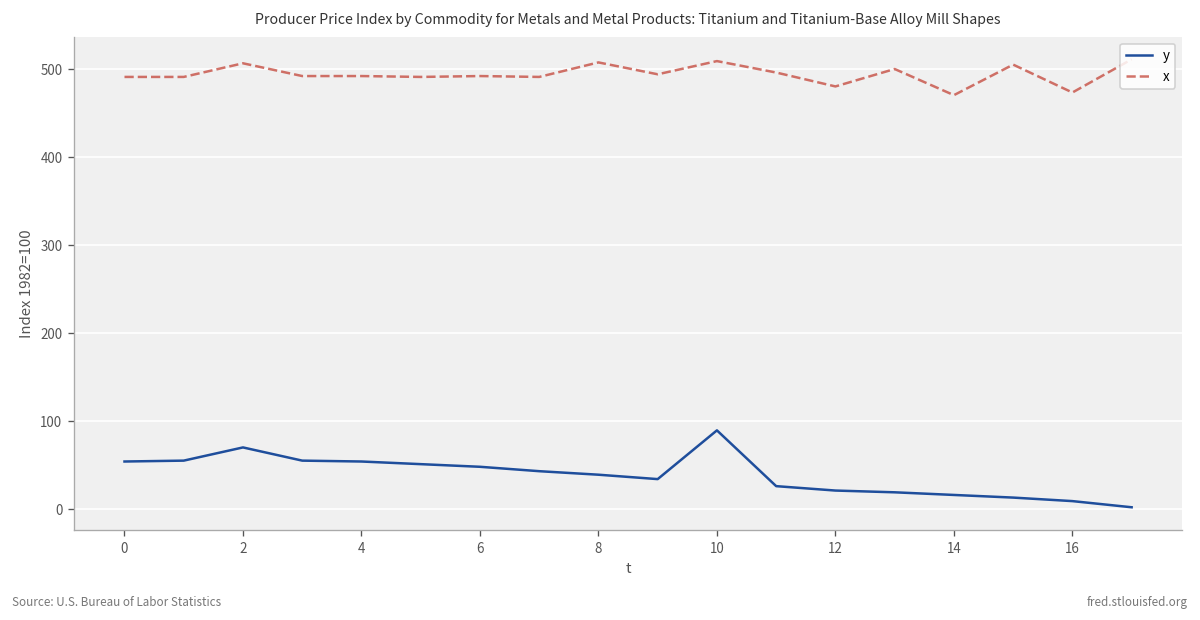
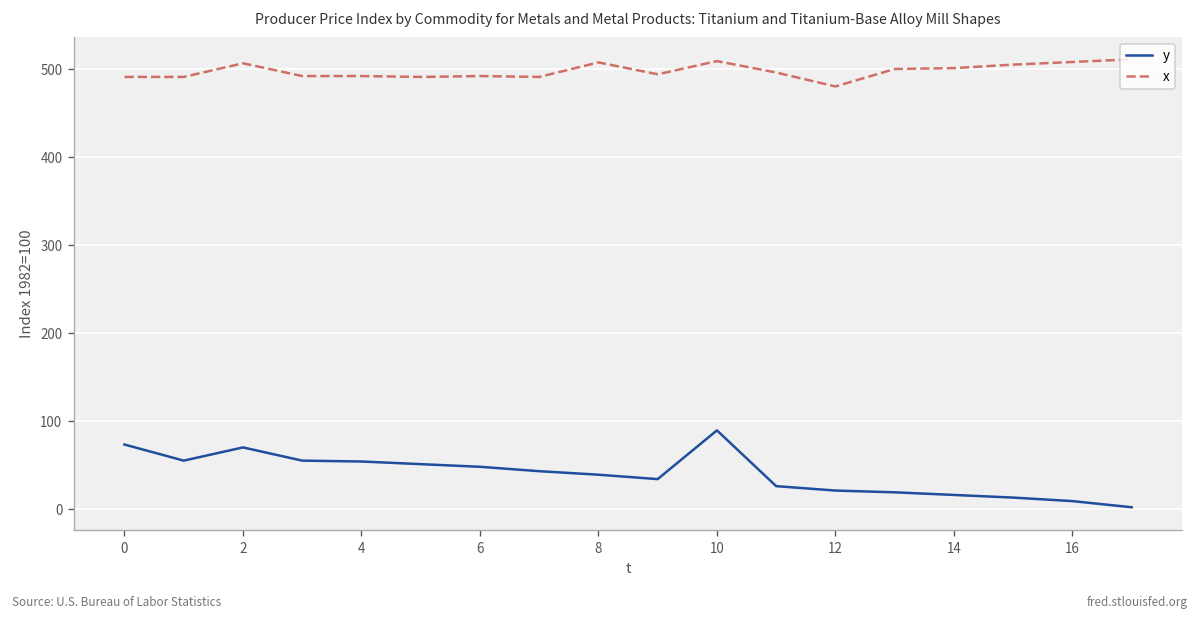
y, 0: 50 -> 70
x, 14: 470 -> 500
x, 16: 470 -> 510
